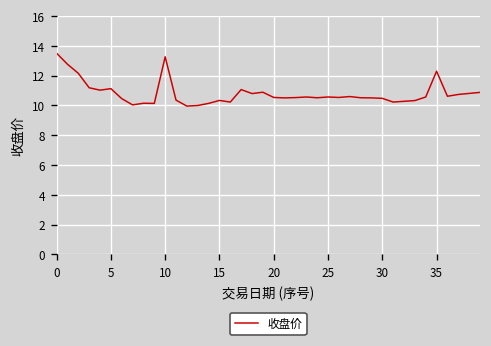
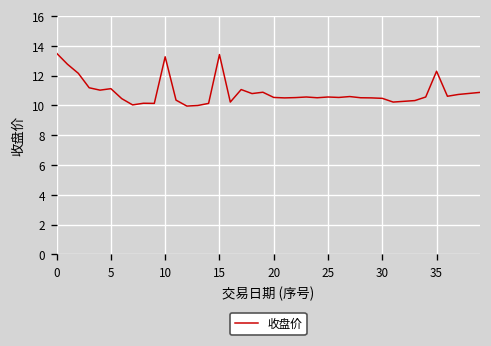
15: 10.3 -> 13.4
